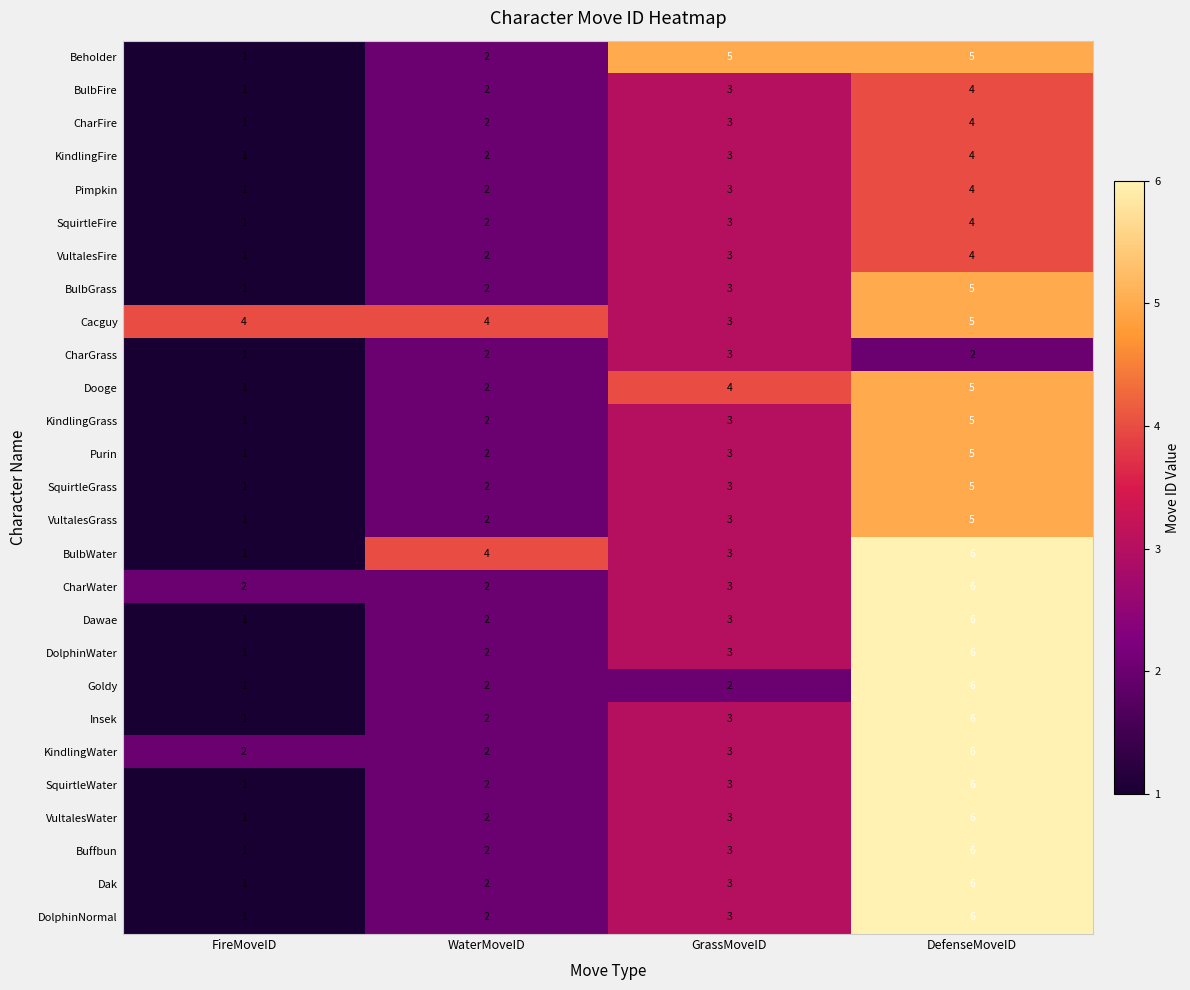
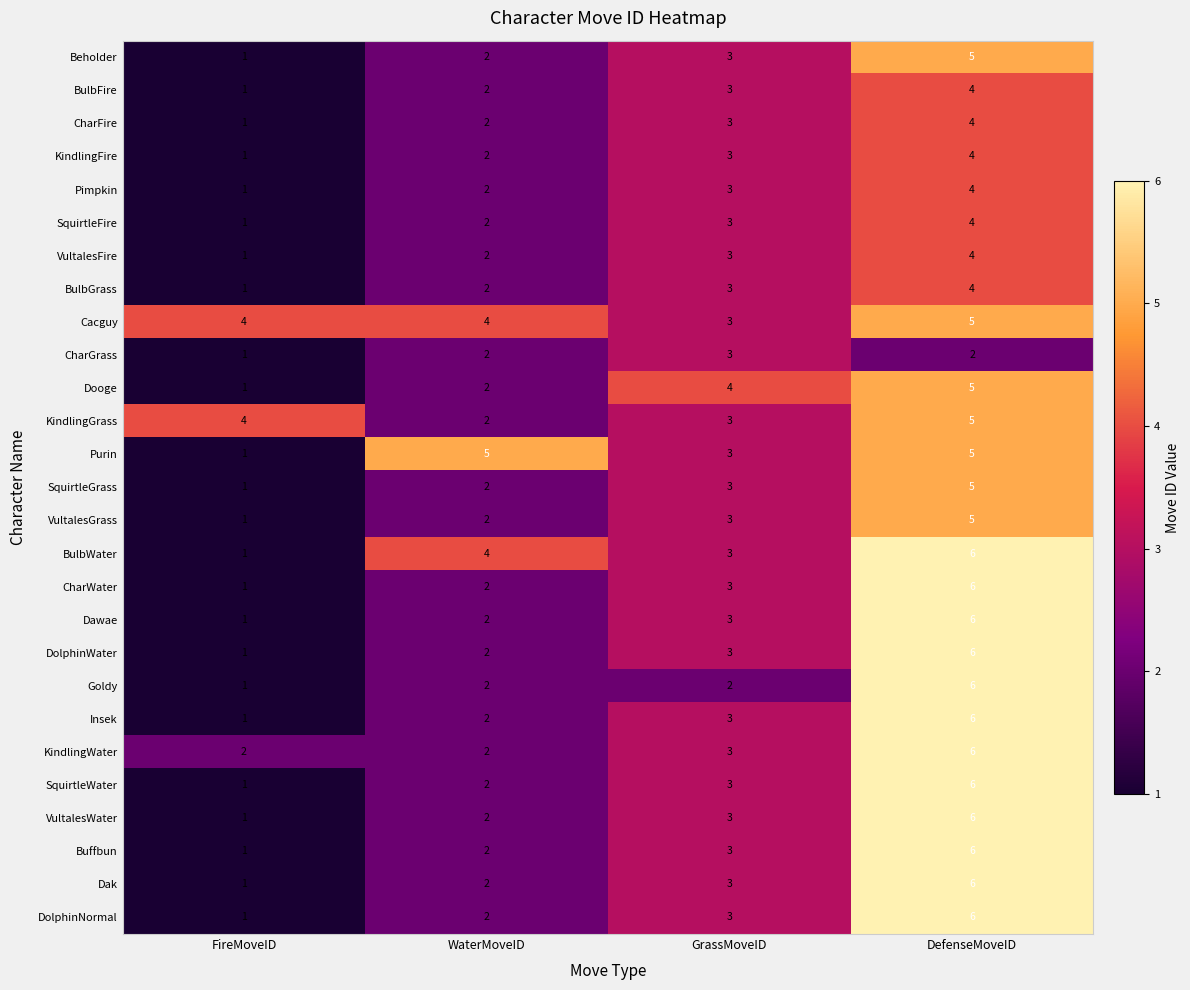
Beholder, GrassMoveID: 5 -> 3
BulbGrass, DefenseMoveID: 5 -> 4
KindlingGrass, FireMoveID: 1 -> 4
Purin, WaterMoveID: 2 -> 5
CharWater, FireMoveID: 2 -> 1
